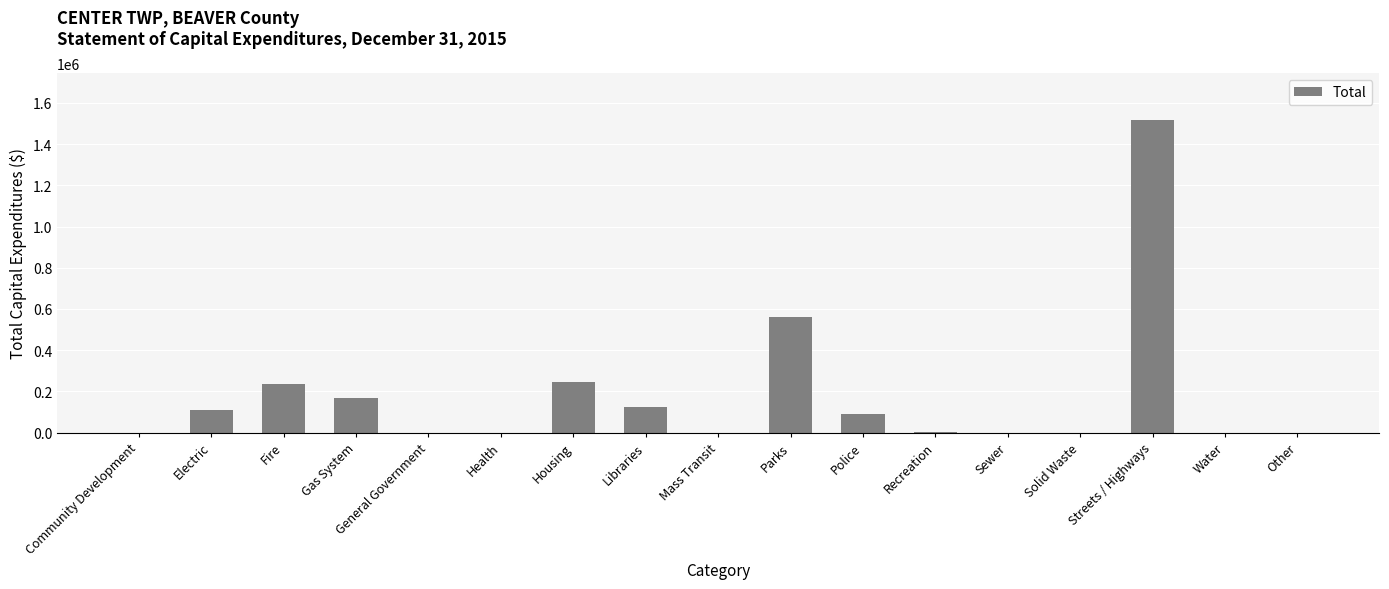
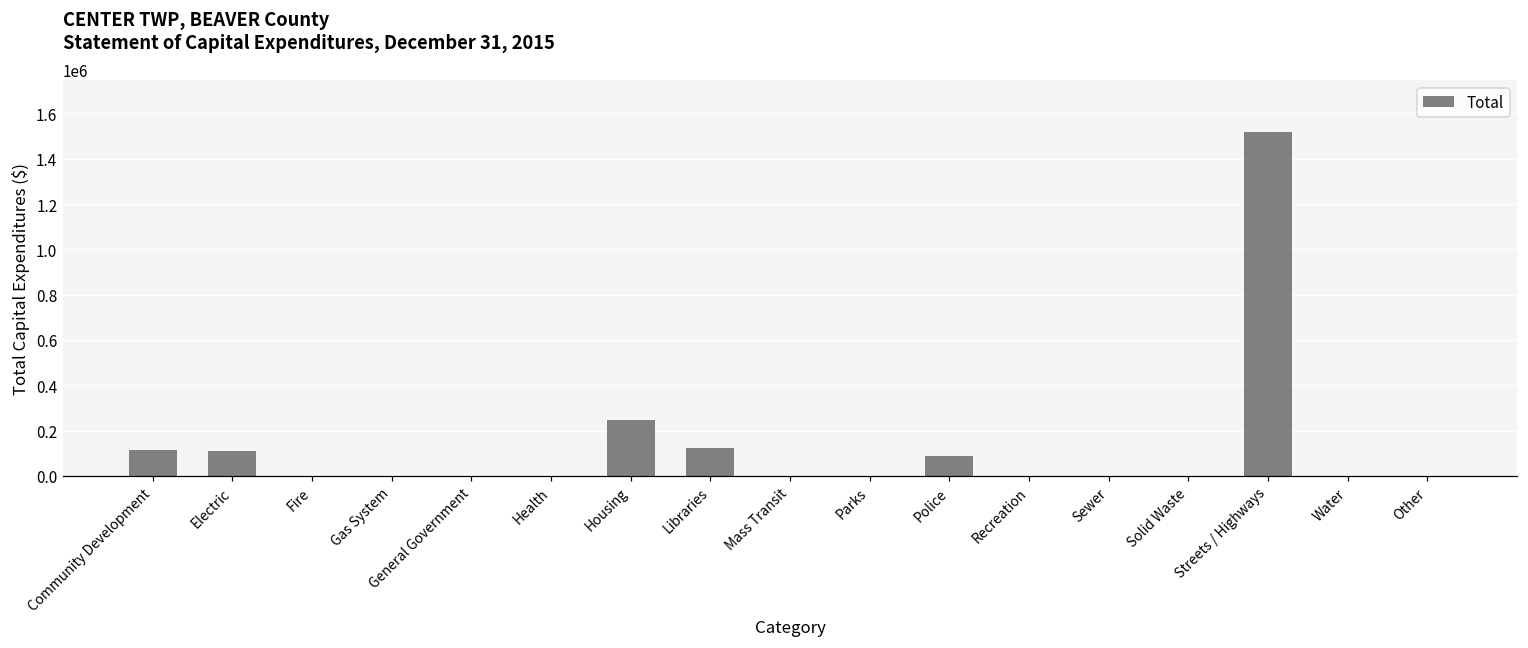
Community Development: 0 -> 120000
Fire: 240000 -> 0
Gas System: 170000 -> 0
Parks: 560000 -> 0
